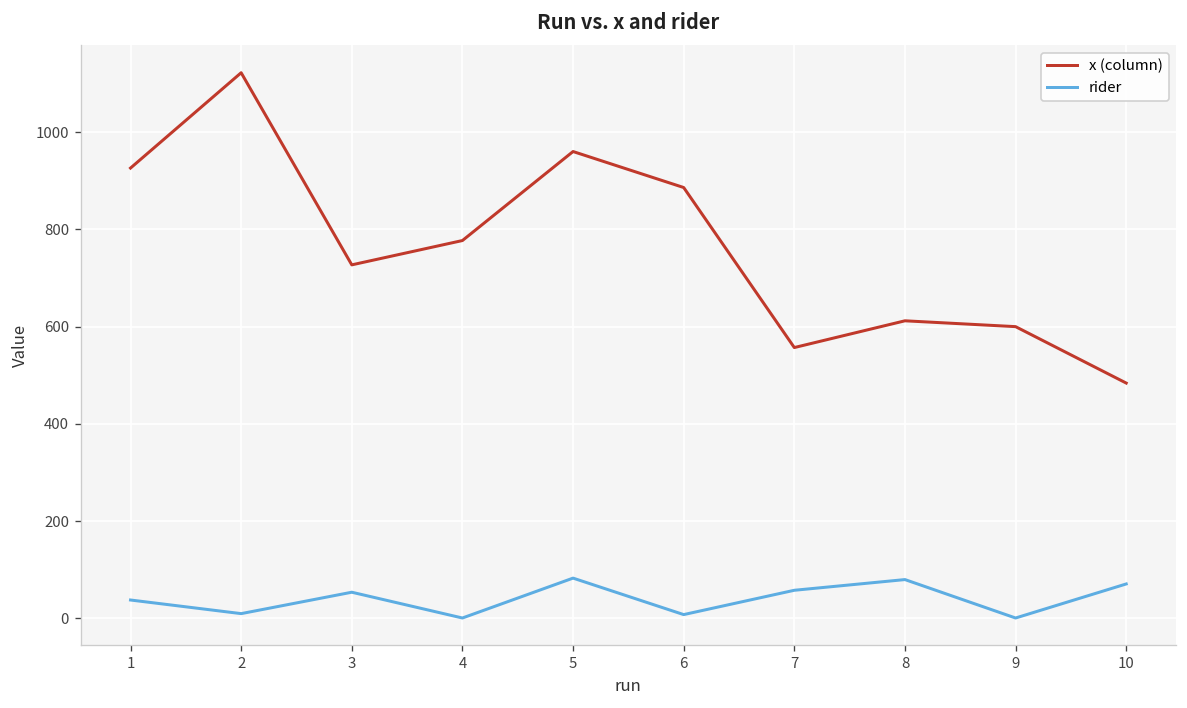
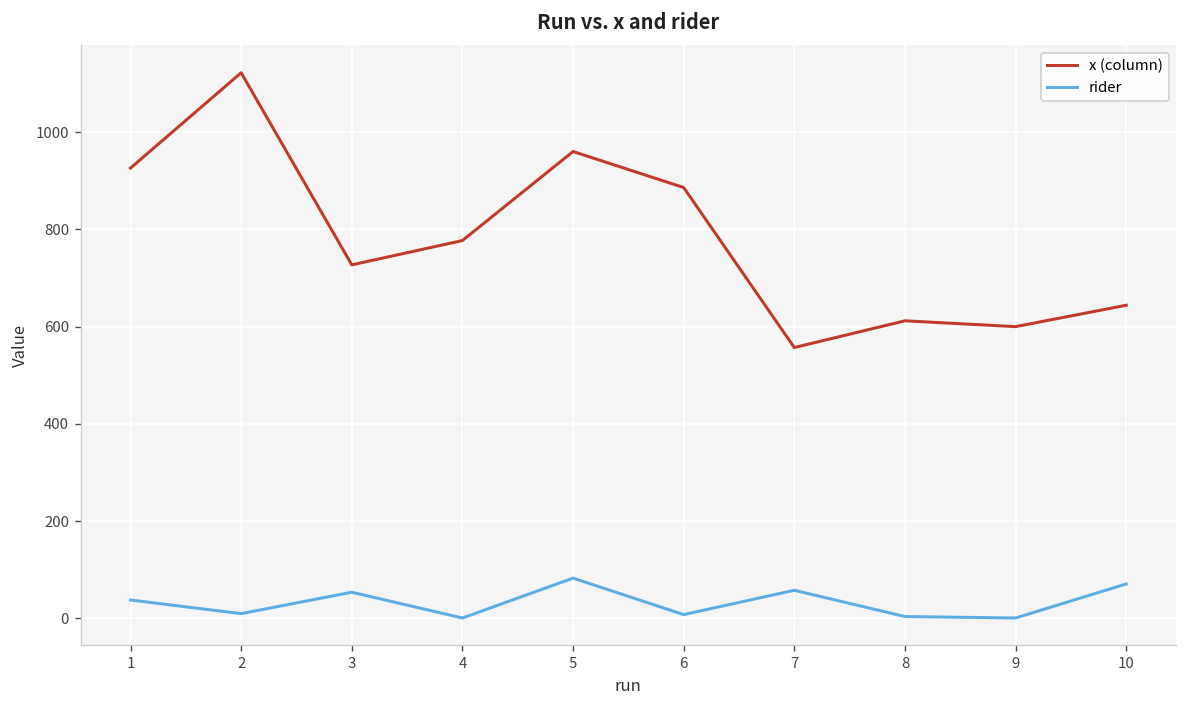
rider, 8: 80 -> 0
x (column), 10: 480 -> 640
